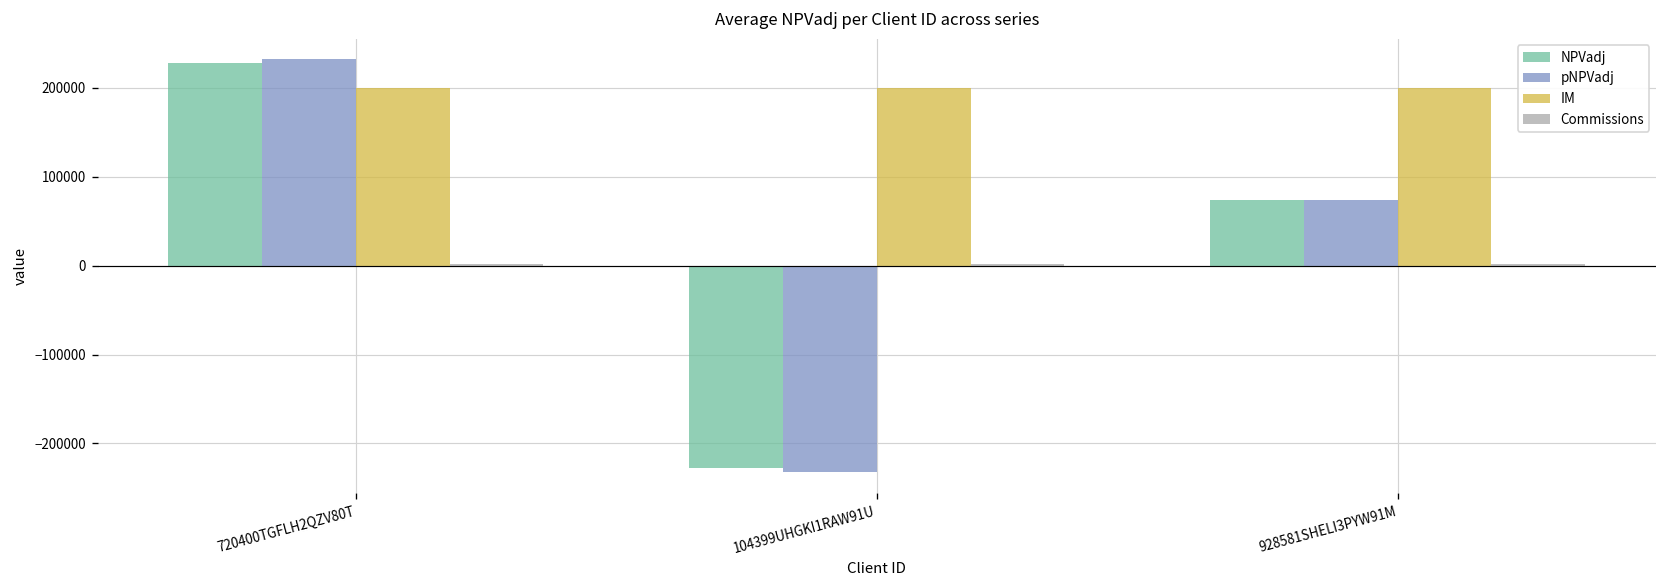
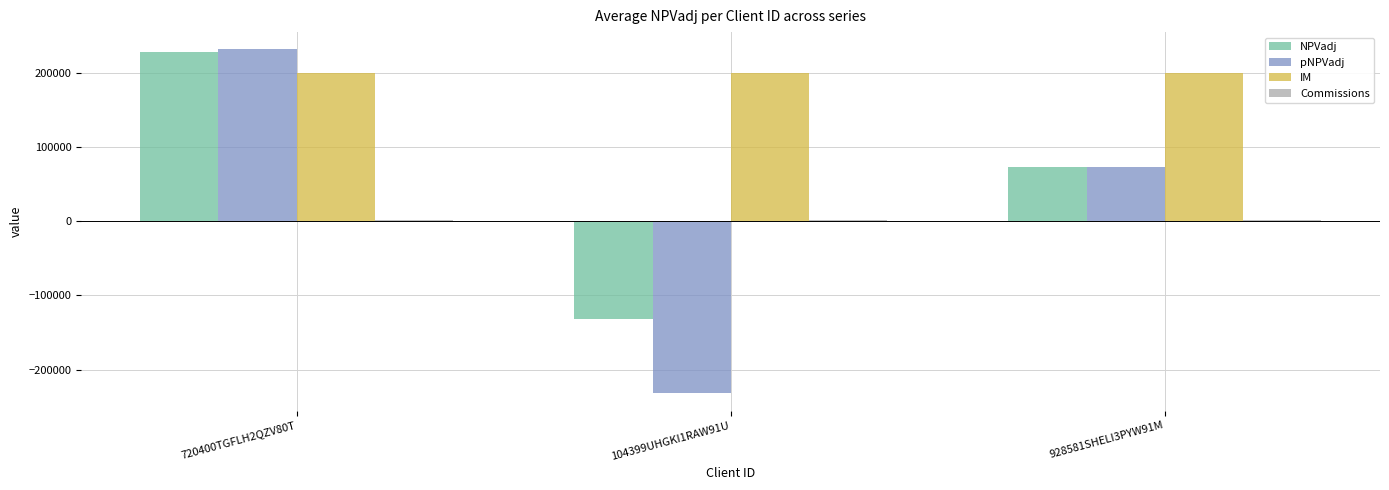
NPVadj, 104399UHGKI1RAW91U: -230000 -> -130000
